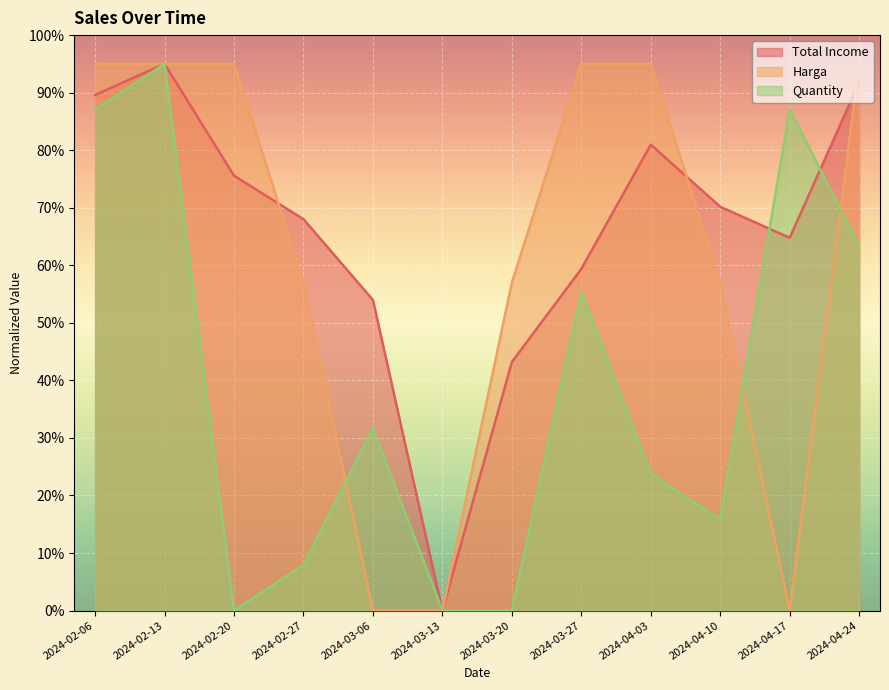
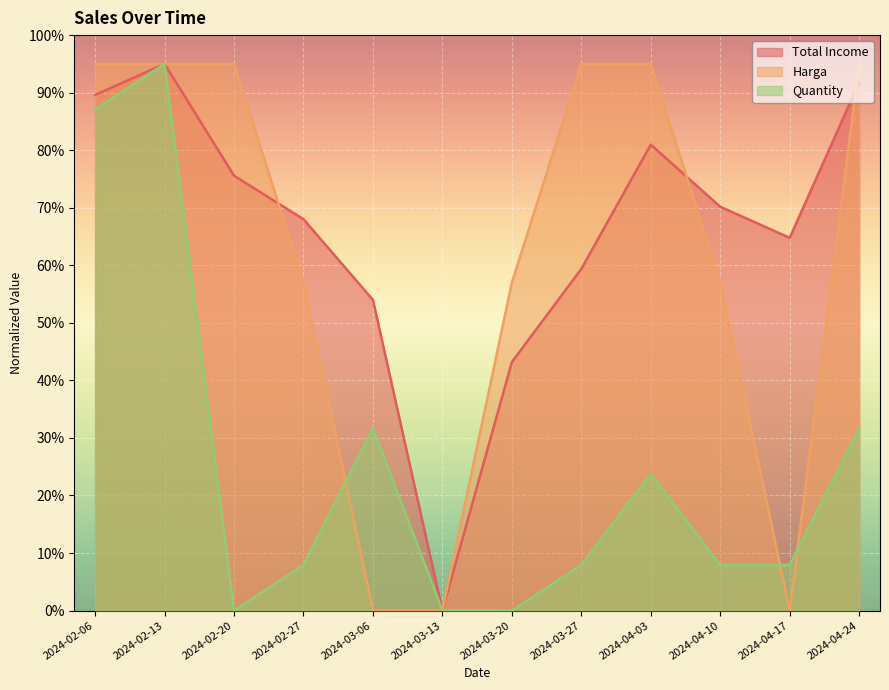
Quantity, 2024-03-27: 55% -> 8%
Quantity, 2024-04-10: 16% -> 8%
Quantity, 2024-04-17: 87% -> 8%
Quantity, 2024-04-24: 63% -> 32%
